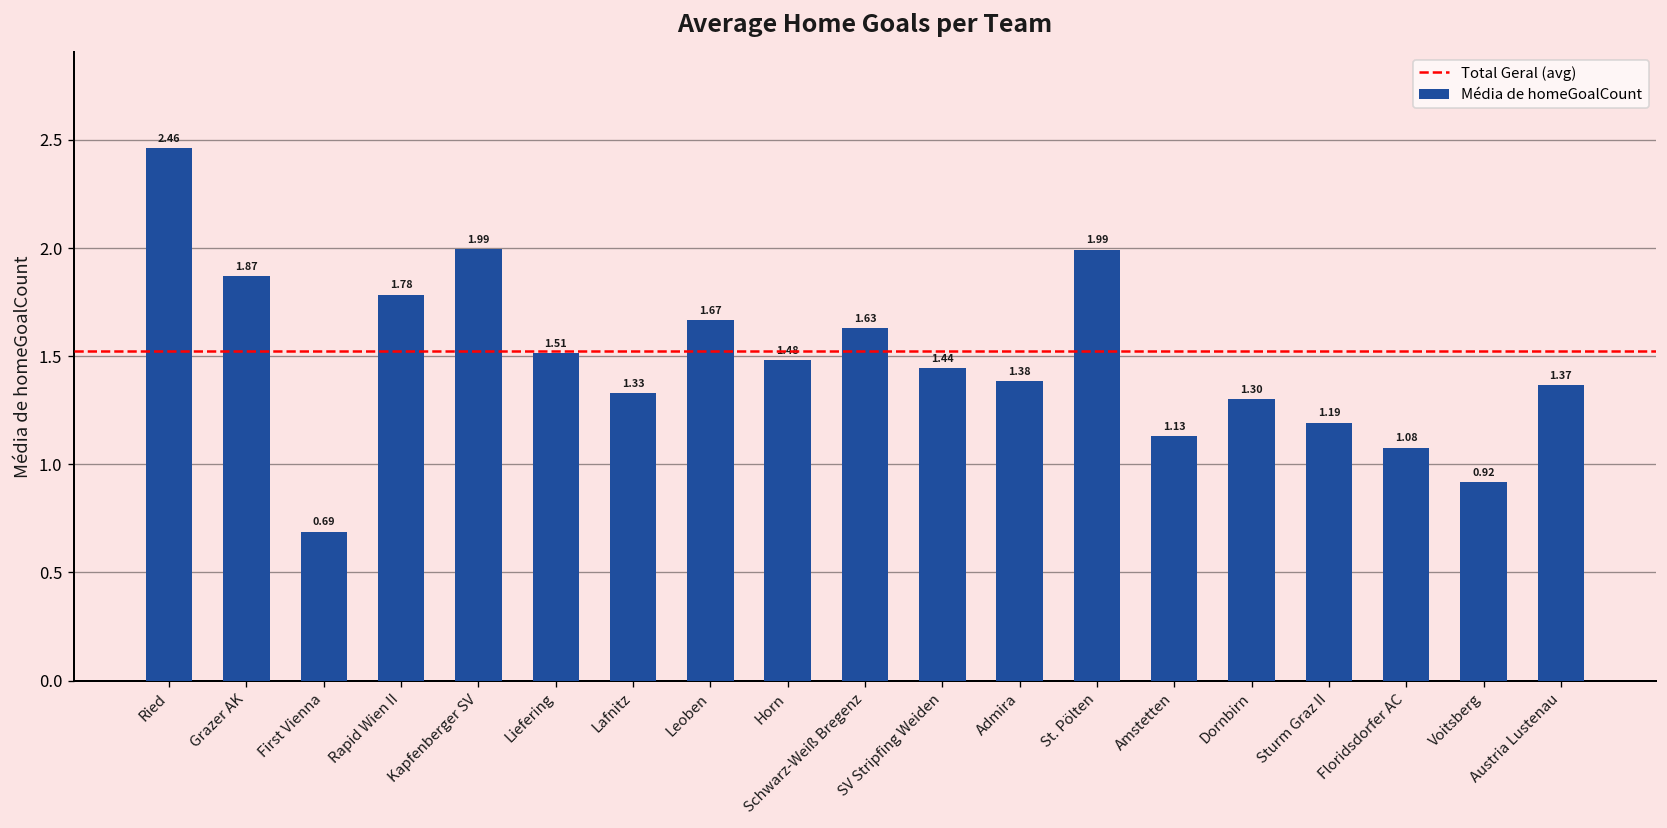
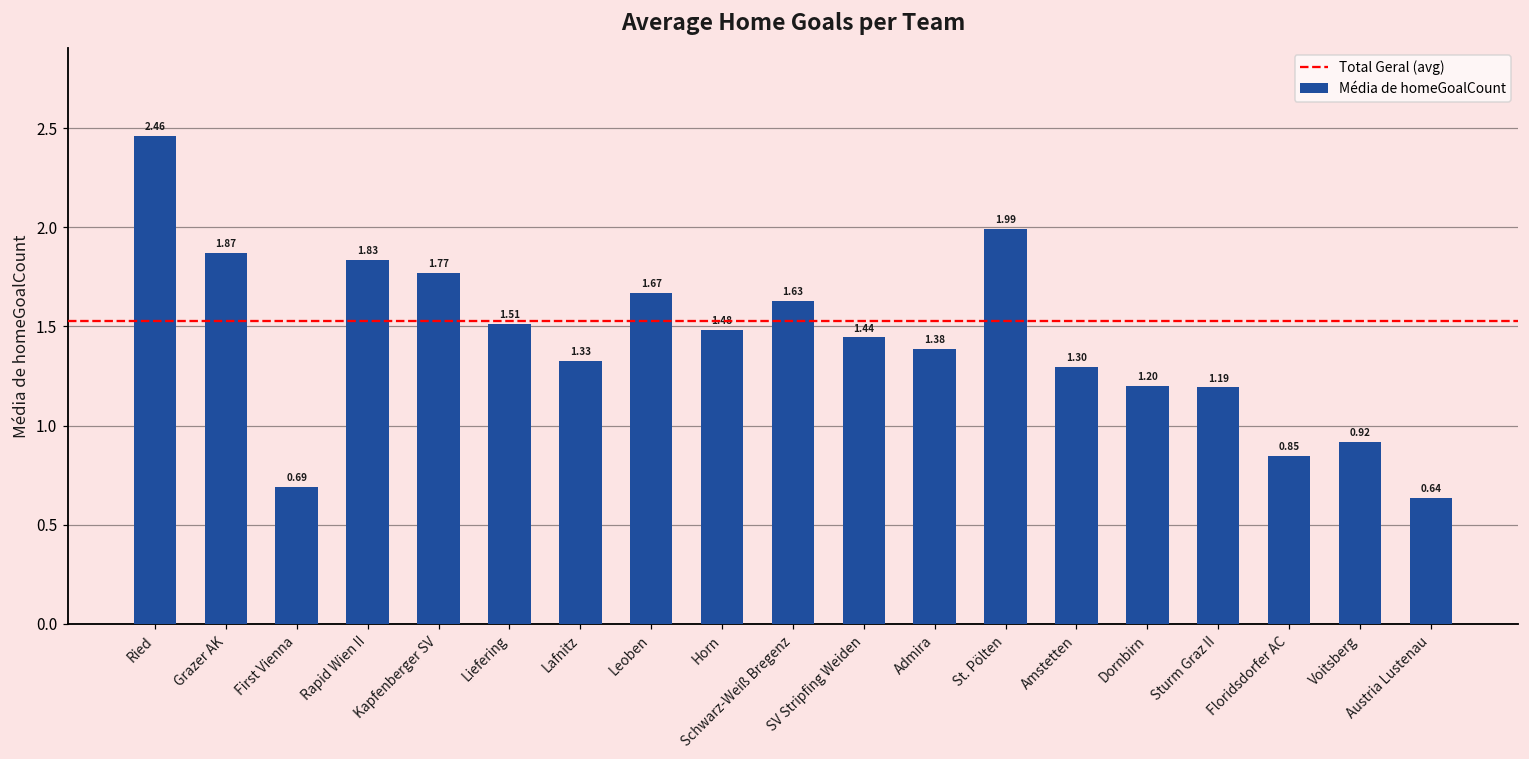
Rapid Wien II: 1.78 -> 1.83
Kapfenberger SV: 1.99 -> 1.77
Amstetten: 1.13 -> 1.30
Dornbirn: 1.30 -> 1.20
Floridsdorfer AC: 1.08 -> 0.85
Austria Lustenau: 1.37 -> 0.64
